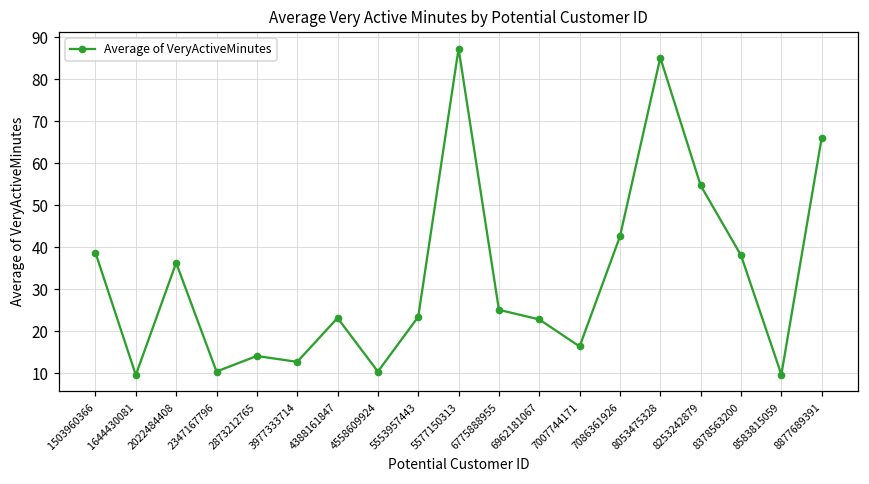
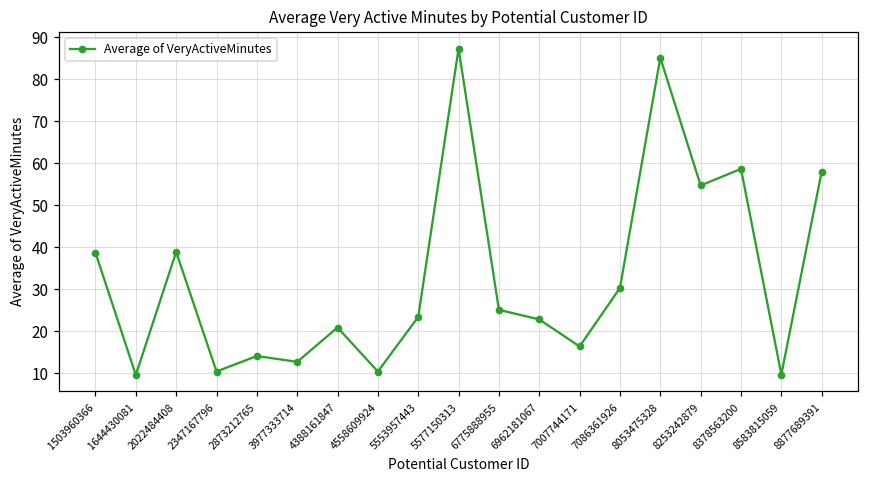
2022484408: 36 -> 39
4388161847: 23 -> 21
7086361926: 43 -> 30
8378563200: 38 -> 59
8877689391: 66 -> 58
